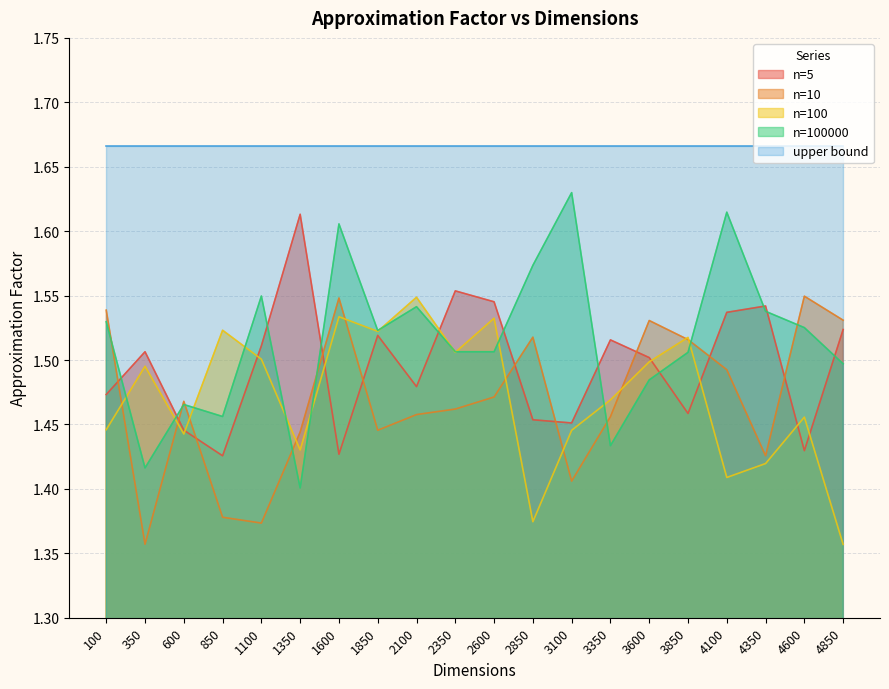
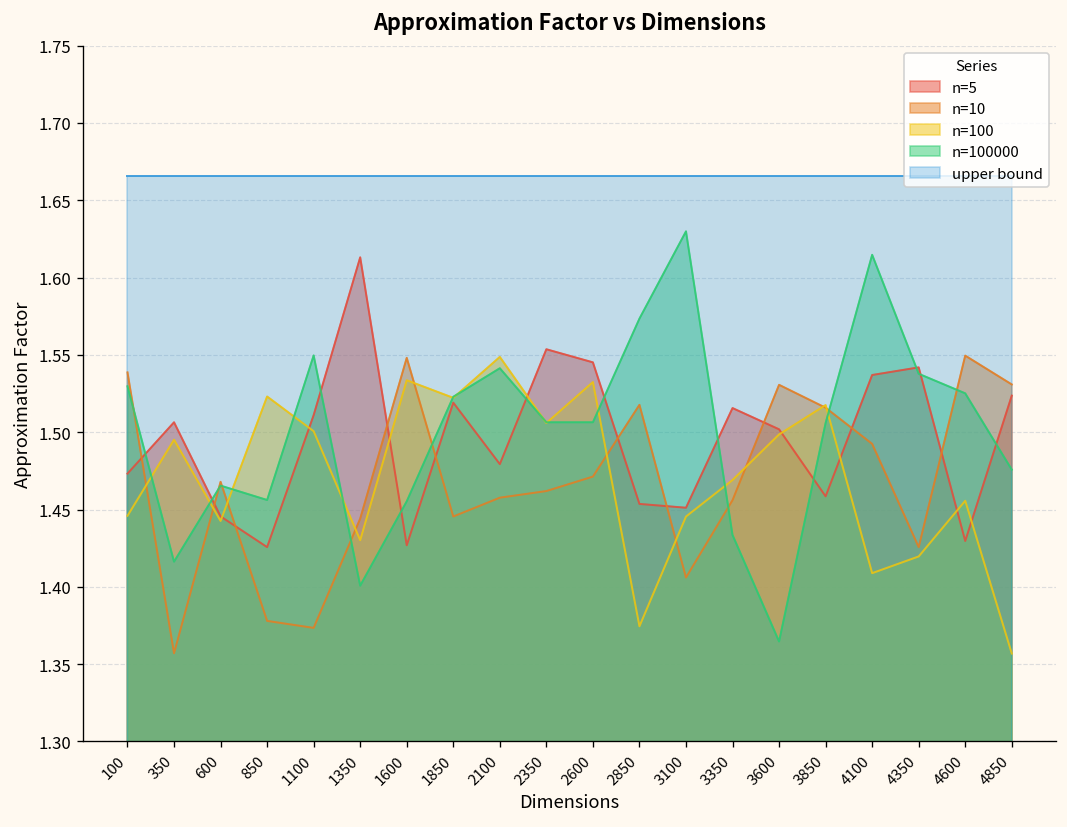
n=100000, 1600: 1.606 -> 1.455
n=100000, 3600: 1.485 -> 1.365
n=100000, 4850: 1.497 -> 1.476
